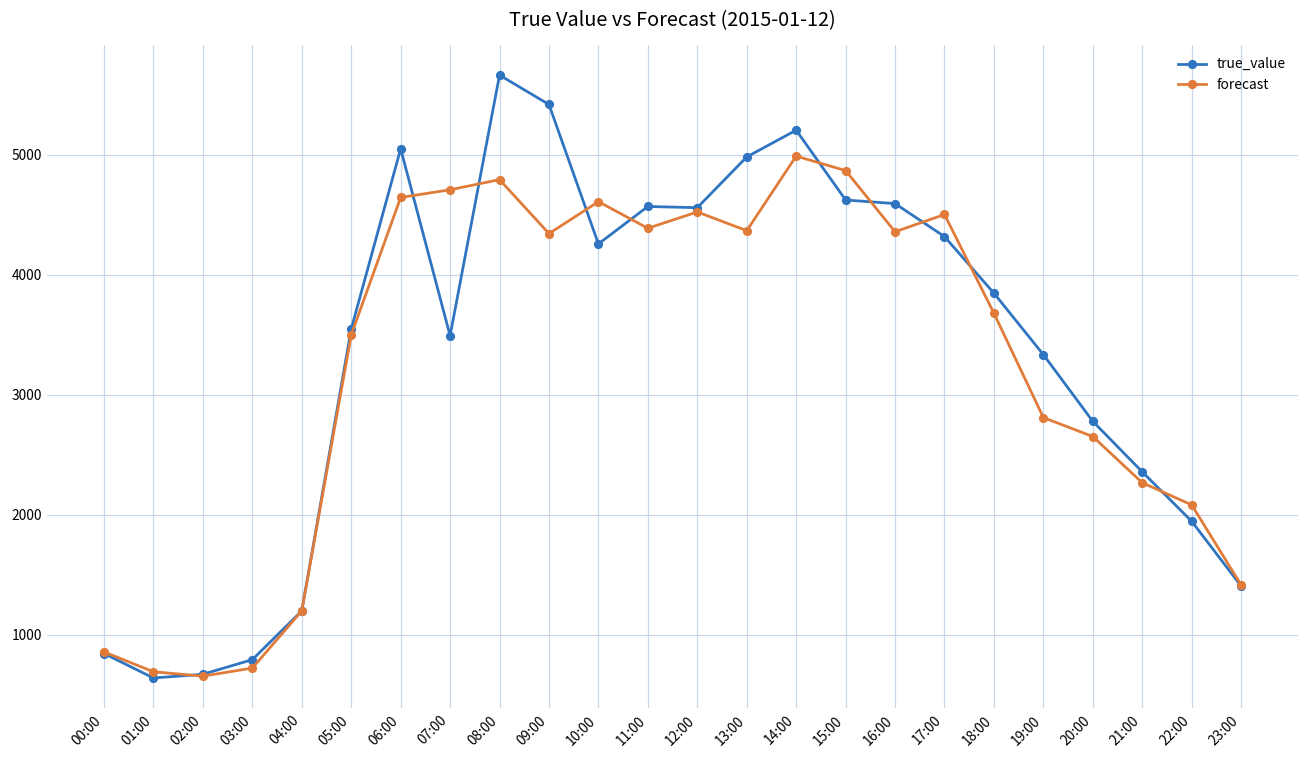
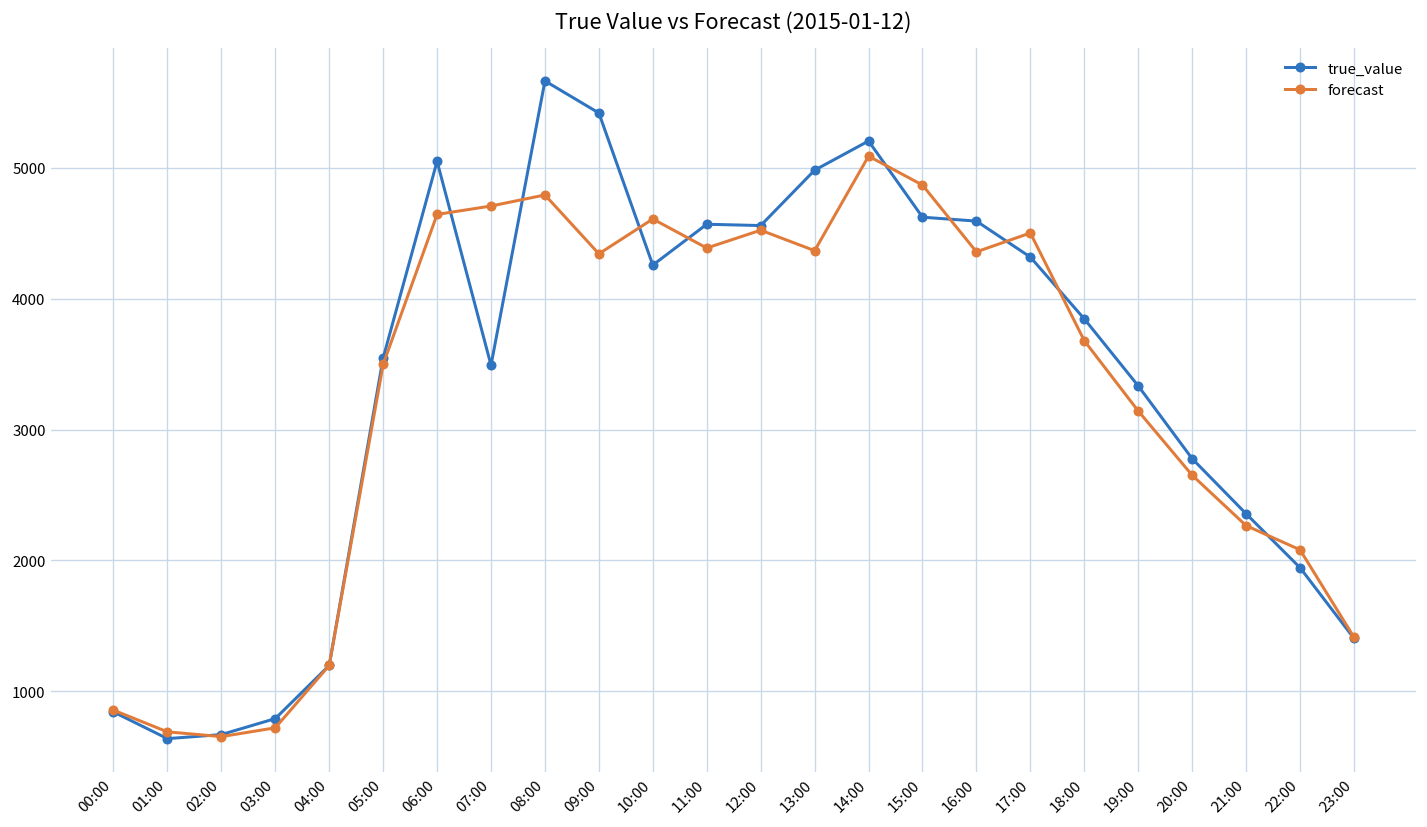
forecast, 14:00: 4990 -> 5090
forecast, 19:00: 2810 -> 3140
